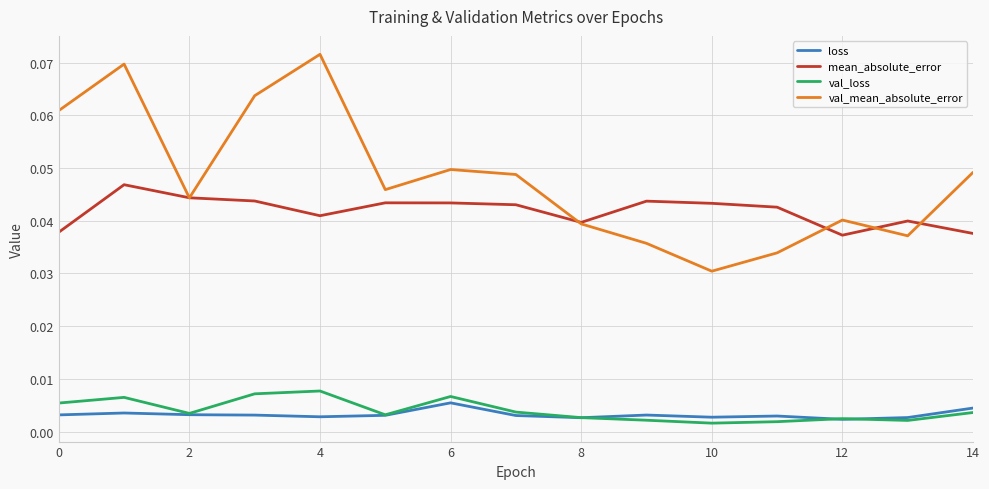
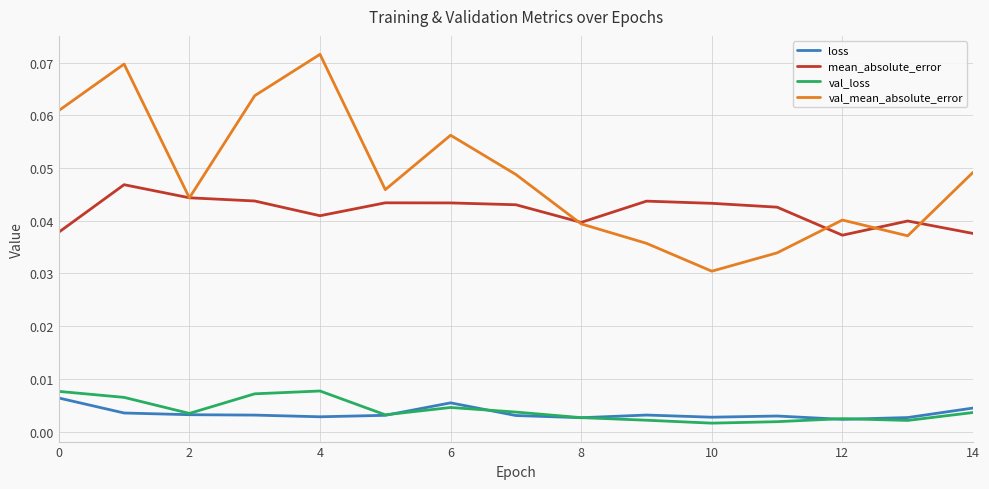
loss, 0: 0.003 -> 0.006
val_loss, 0: 0.005 -> 0.008
val_loss, 6: 0.007 -> 0.005
val_mean_absolute_error, 6: 0.050 -> 0.056
